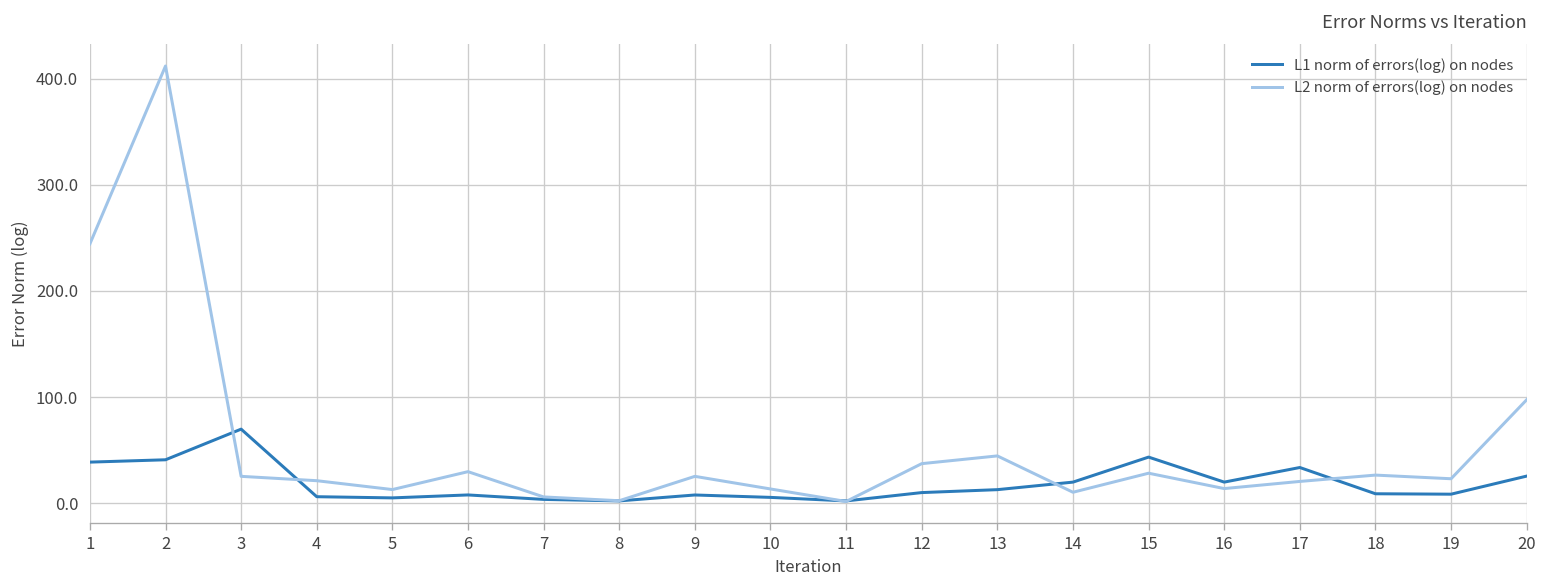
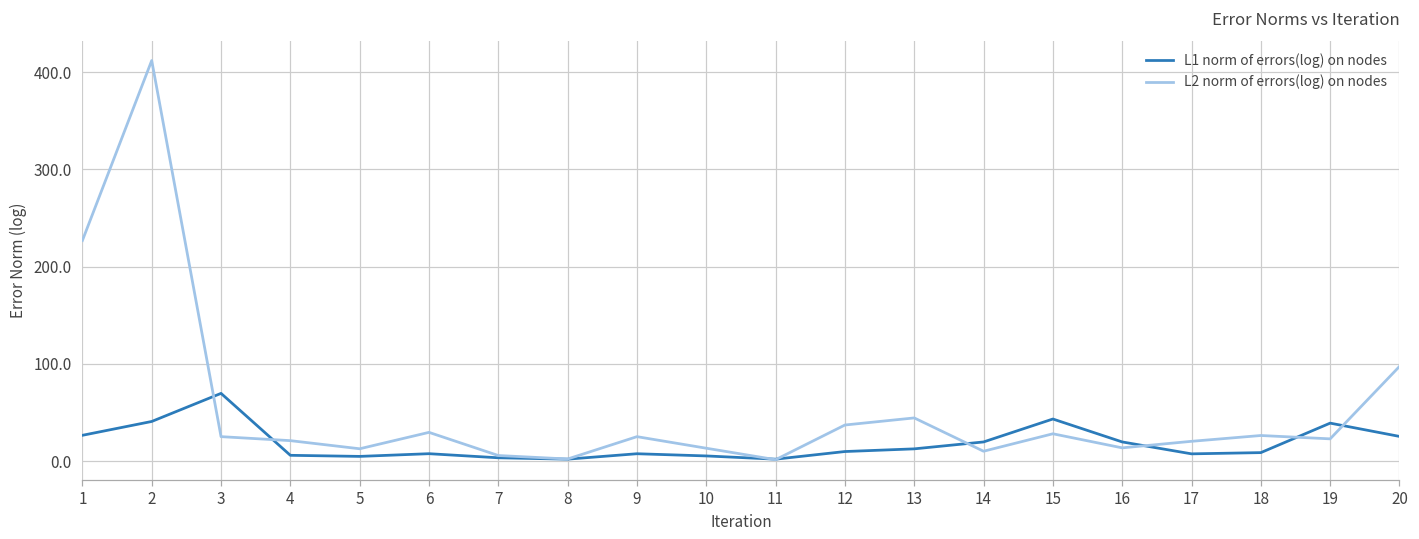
L1 norm of errors(log) on nodes, 1: 40 -> 30
L2 norm of errors(log) on nodes, 1: 240 -> 230
L1 norm of errors(log) on nodes, 17: 30 -> 10
L1 norm of errors(log) on nodes, 19: 10 -> 40
